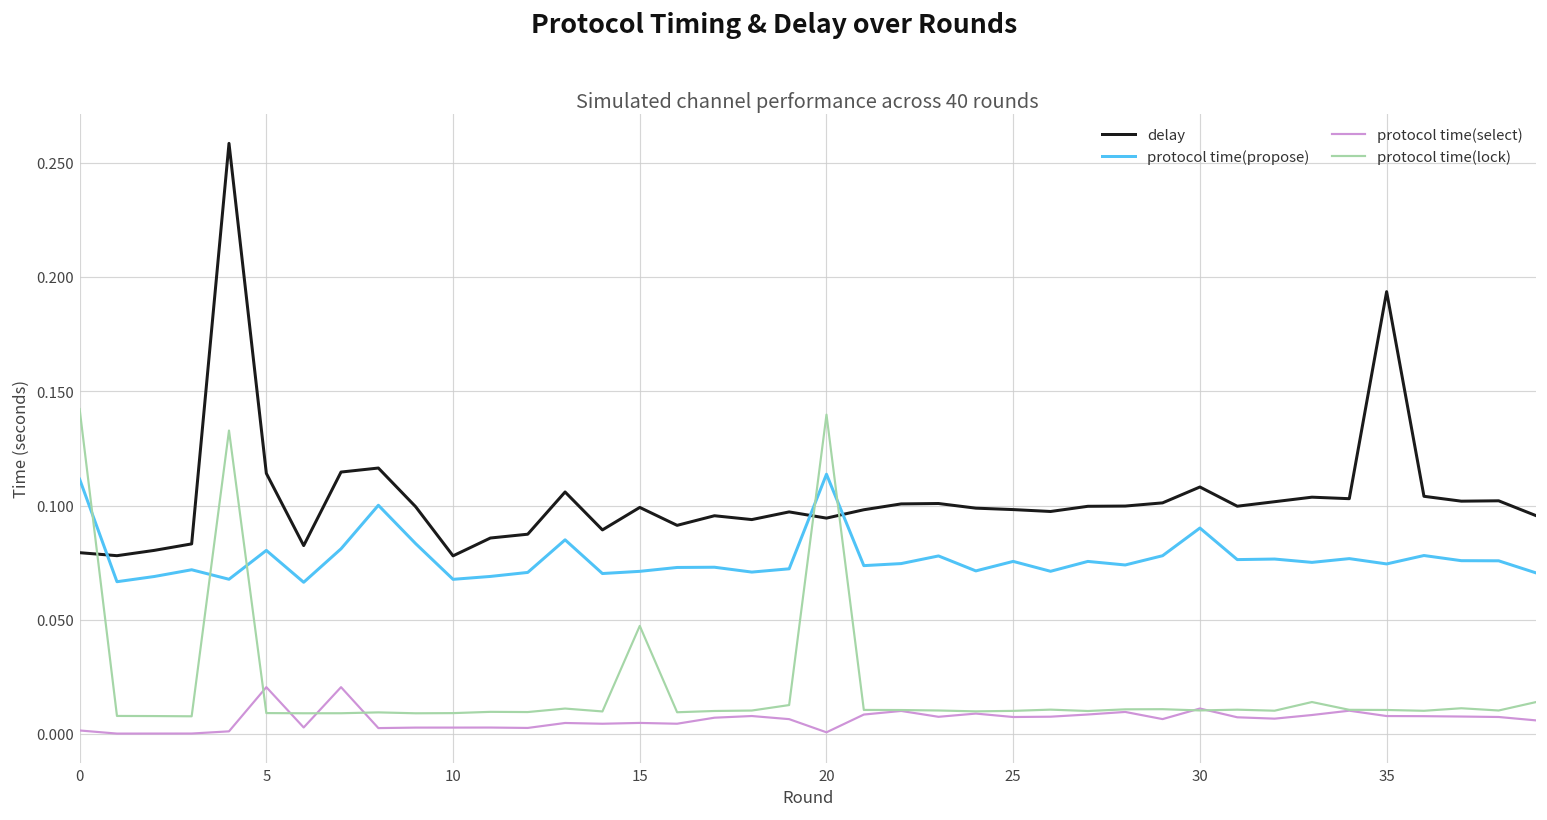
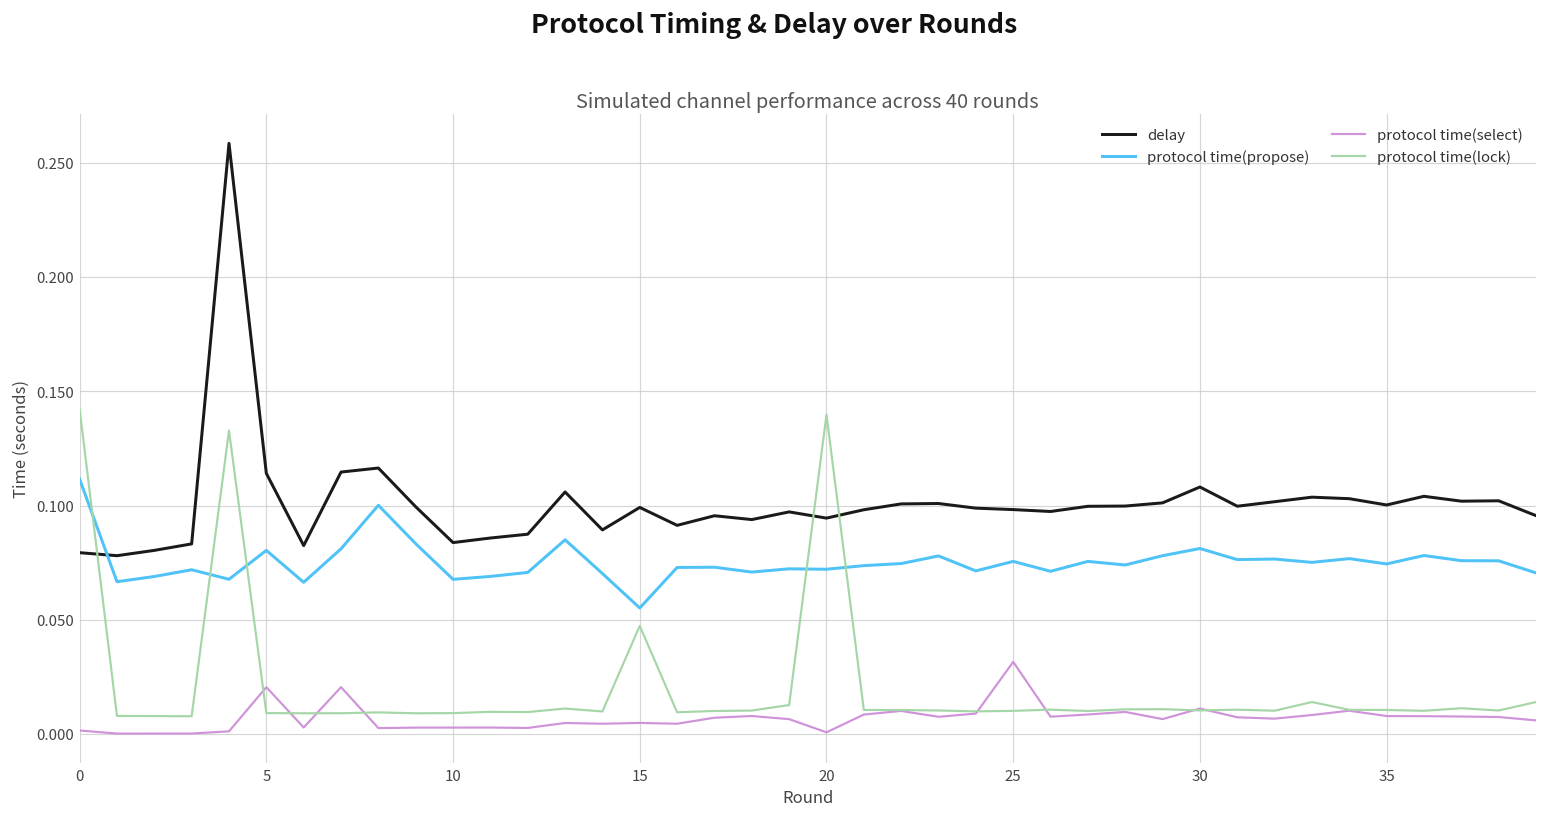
delay, 10: 0.078 -> 0.084
protocol time(propose), 15: 0.071 -> 0.055
protocol time(propose), 20: 0.114 -> 0.072
protocol time(select), 25: 0.007 -> 0.032
protocol time(propose), 30: 0.090 -> 0.081
delay, 35: 0.194 -> 0.100
